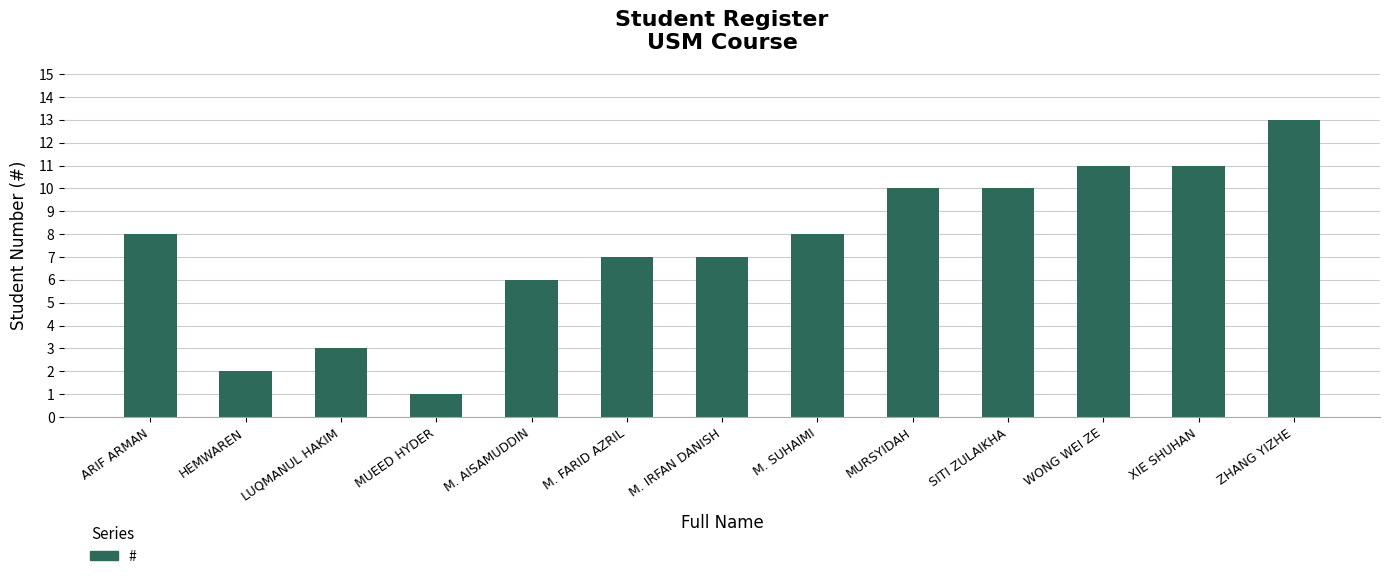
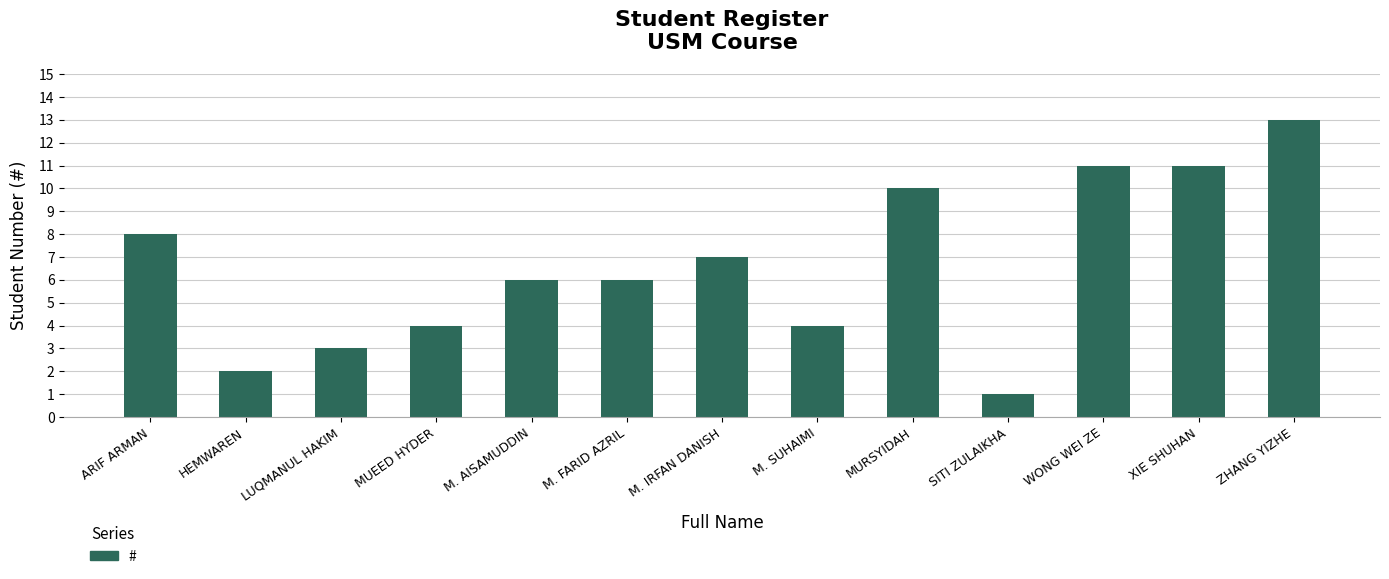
MUEED HYDER: 1 -> 4
M. FARID AZRIL: 7 -> 6
M. SUHAIMI: 8 -> 4
SITI ZULAIKHA: 10 -> 1
